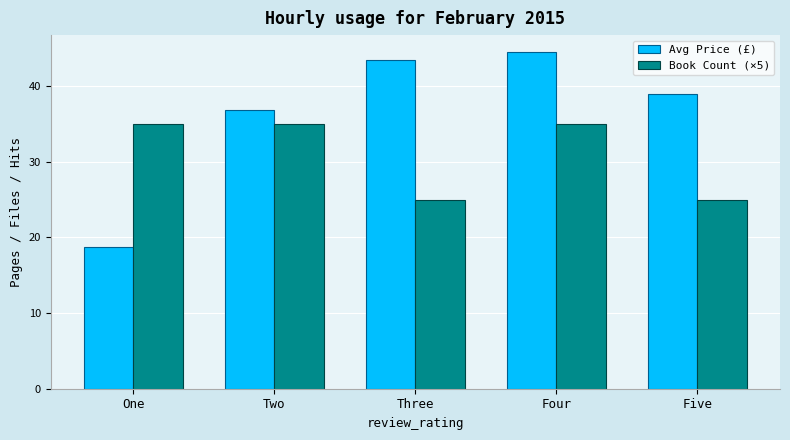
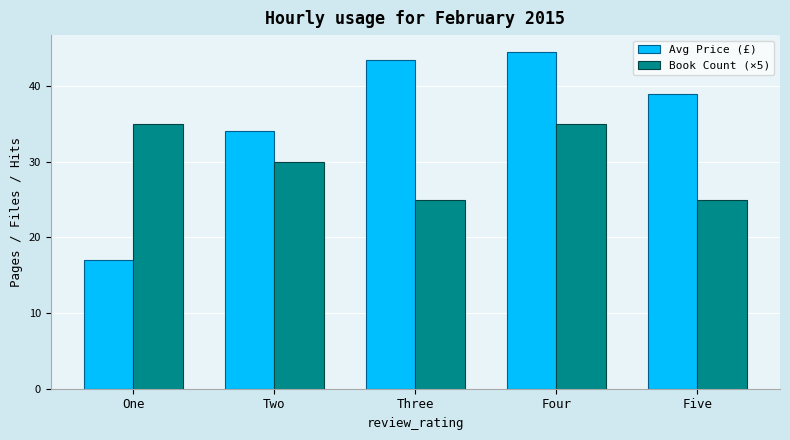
Avg Price (£), One: 19 -> 17
Avg Price (£), Two: 37 -> 34
Book Count (×5), Two: 35 -> 30
